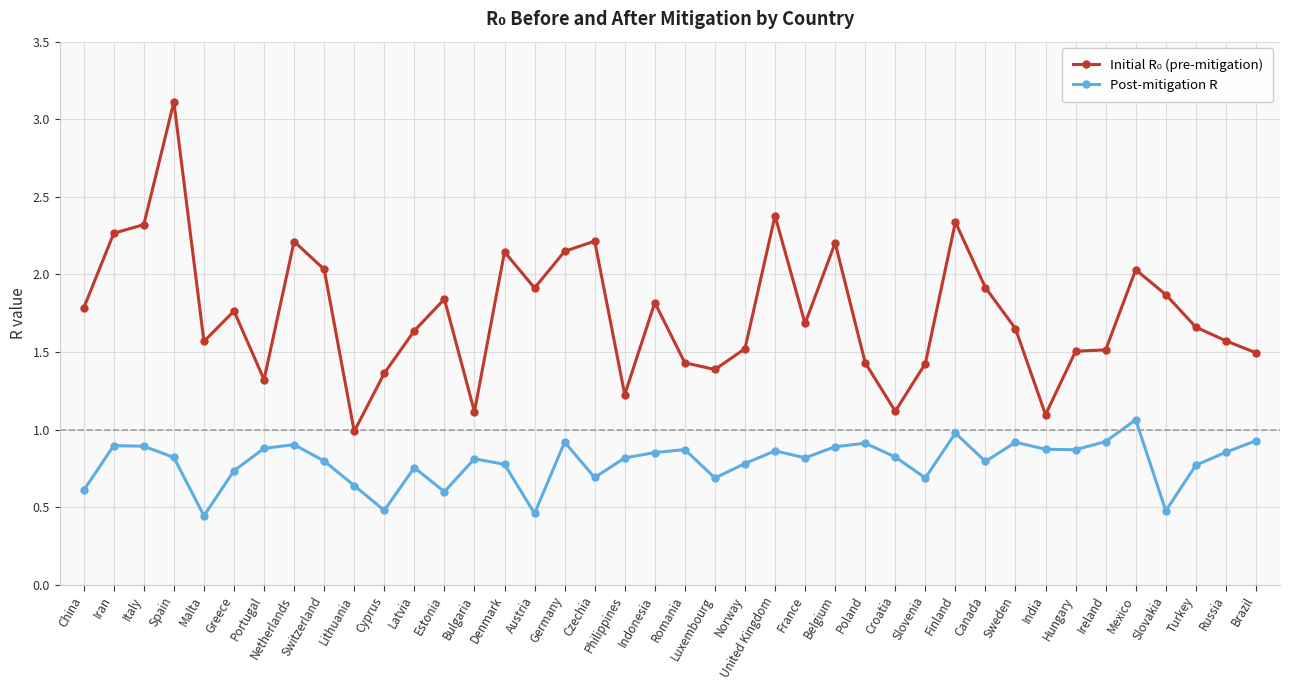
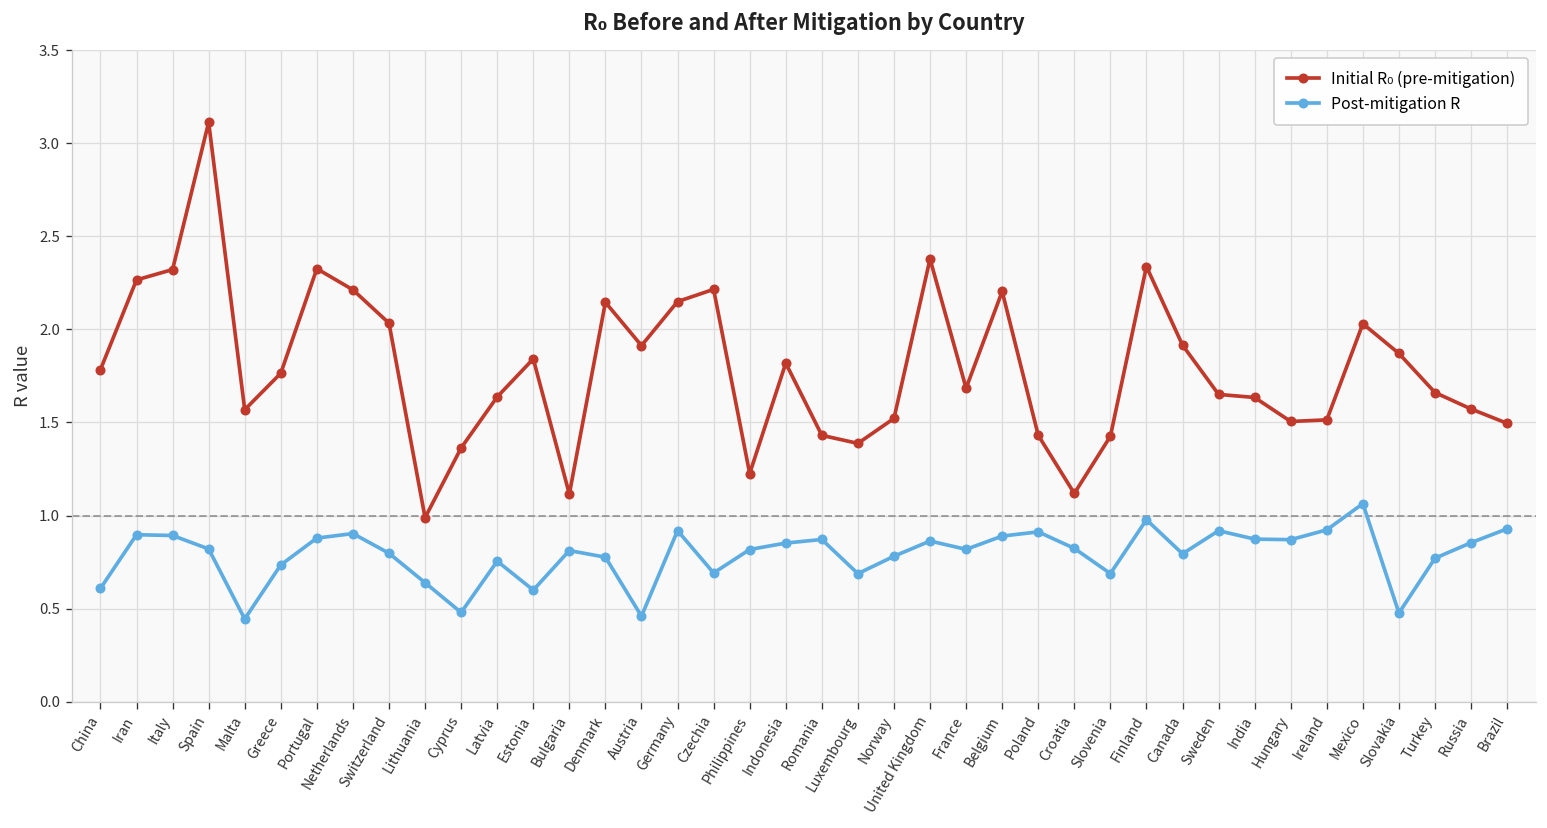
Initial R₀ (pre-mitigation), Portugal: 1.32 -> 2.33
Initial R₀ (pre-mitigation), India: 1.10 -> 1.63
